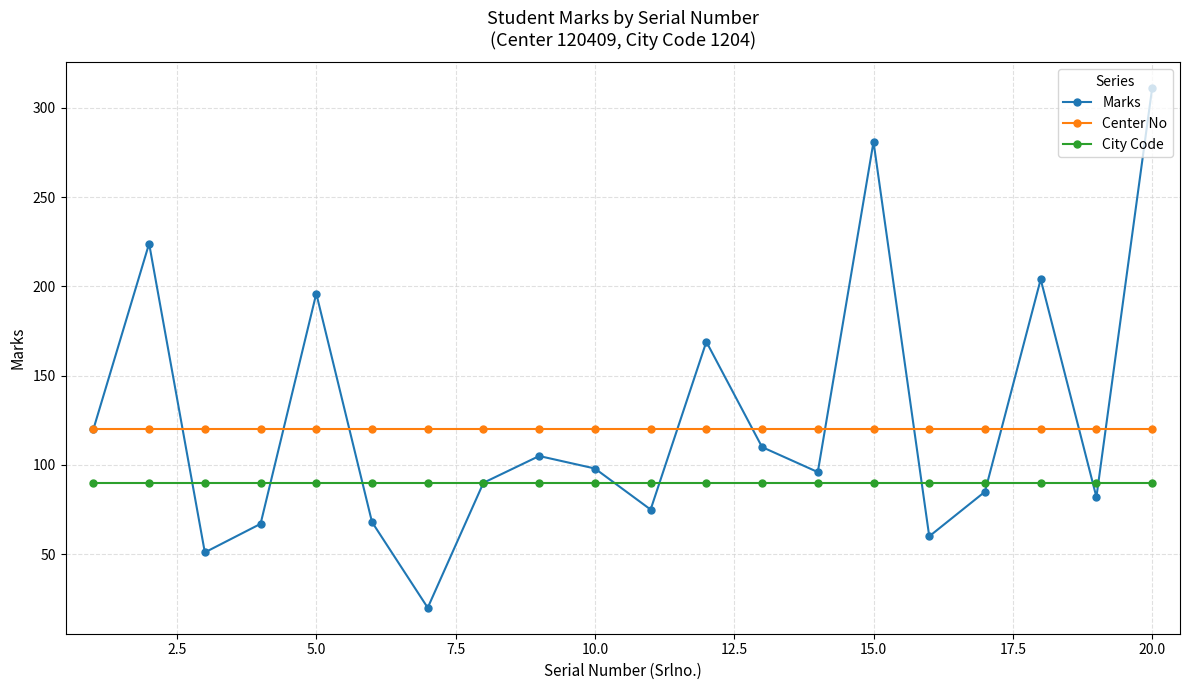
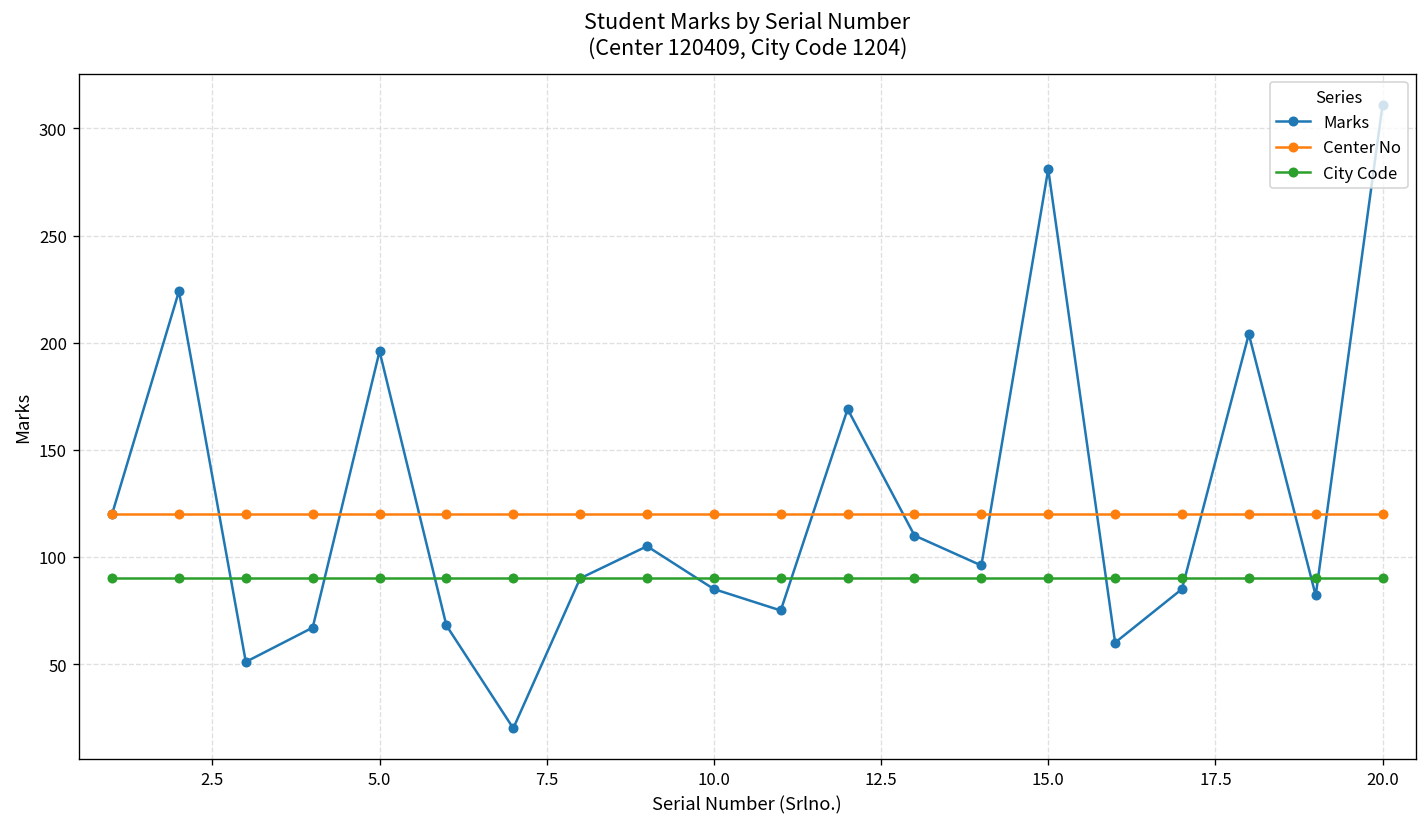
Marks, 10.0: 98 -> 85
